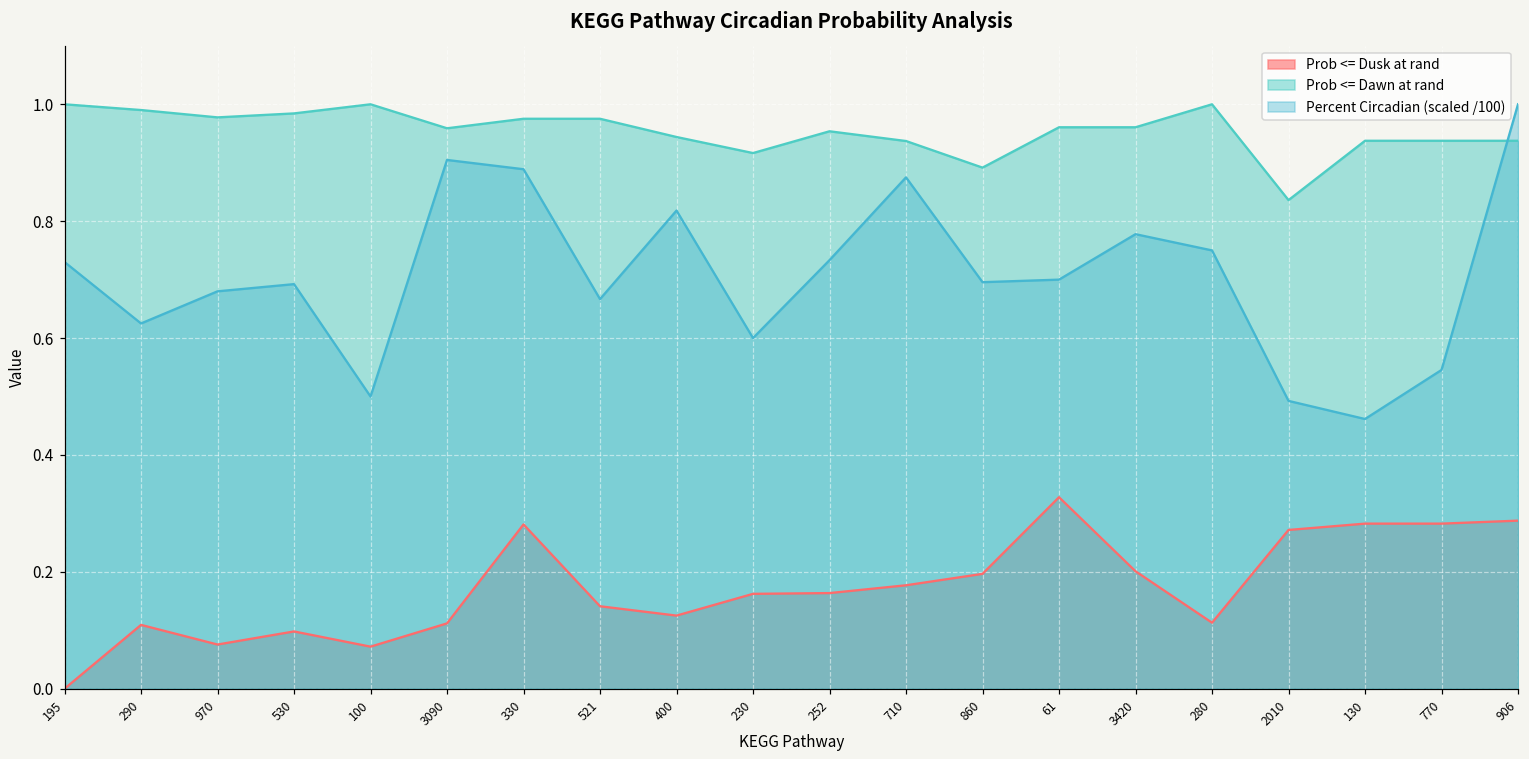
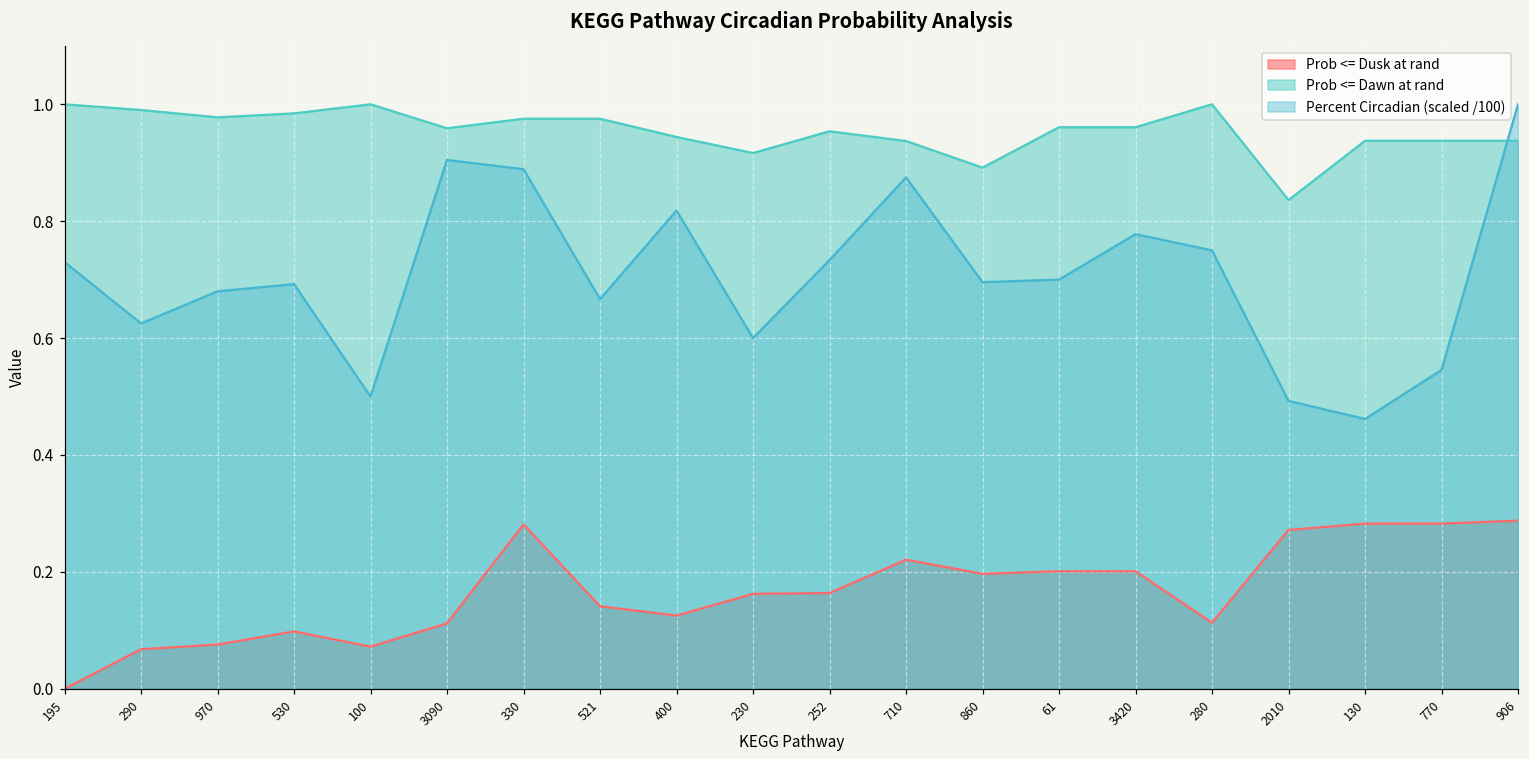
Prob <= Dusk at rand, 290: 0.11 -> 0.07
Prob <= Dusk at rand, 710: 0.18 -> 0.22
Prob <= Dusk at rand, 61: 0.33 -> 0.20
